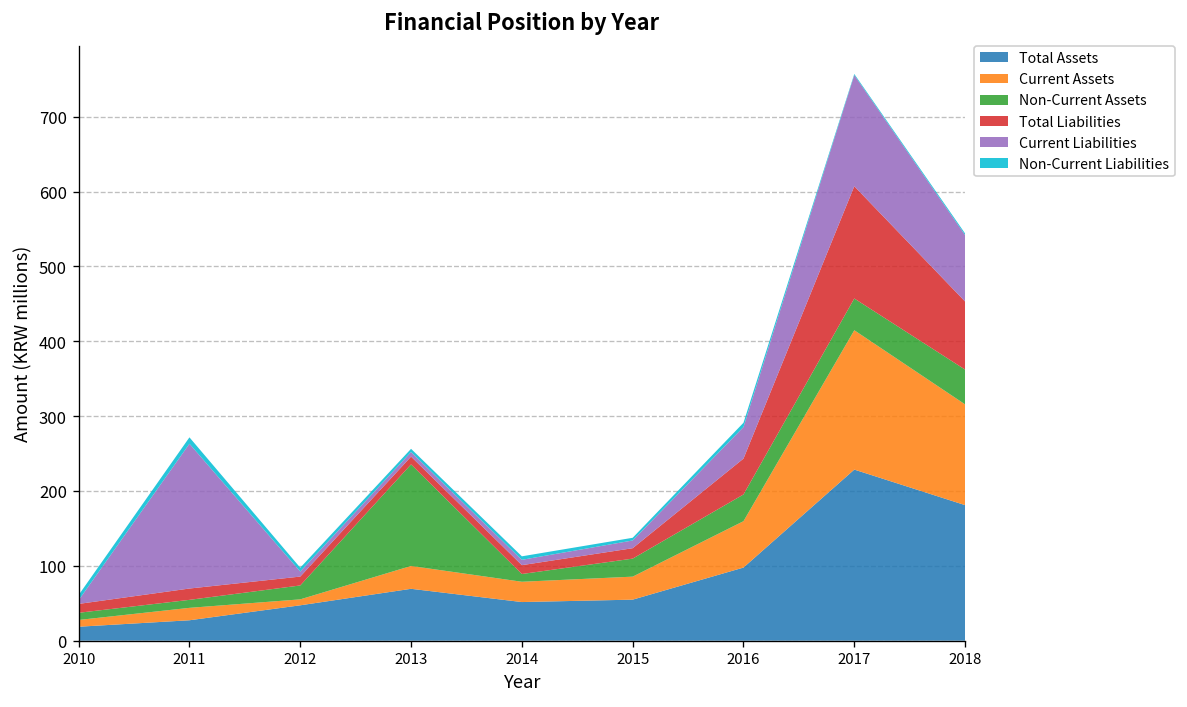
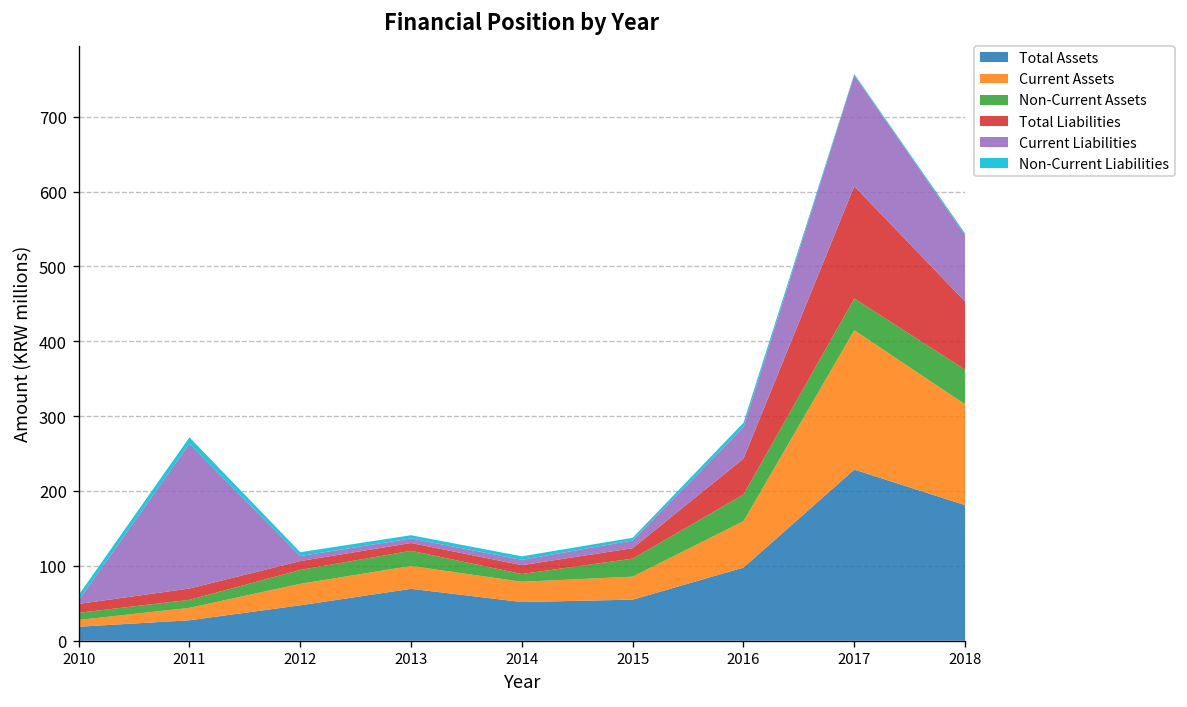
Current Assets, 2012: 10 -> 30
Non-Current Assets, 2013: 140 -> 20
